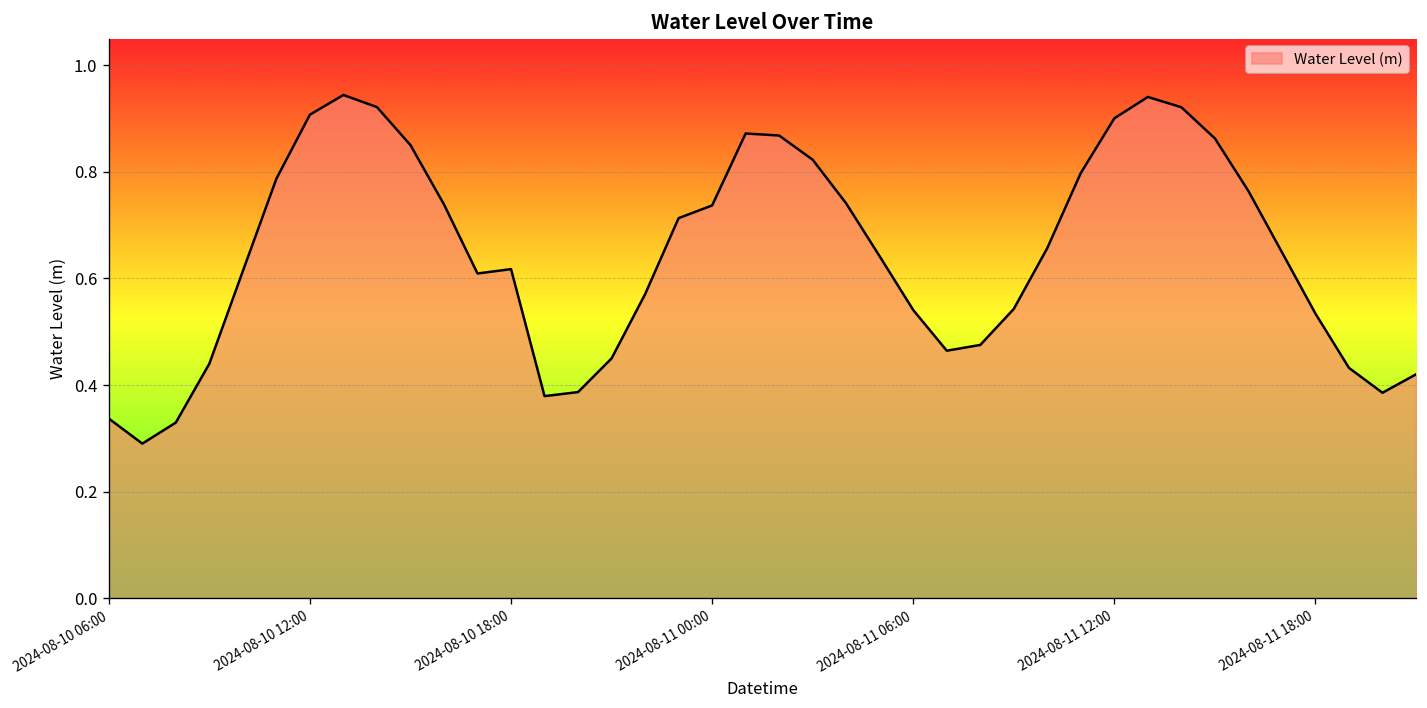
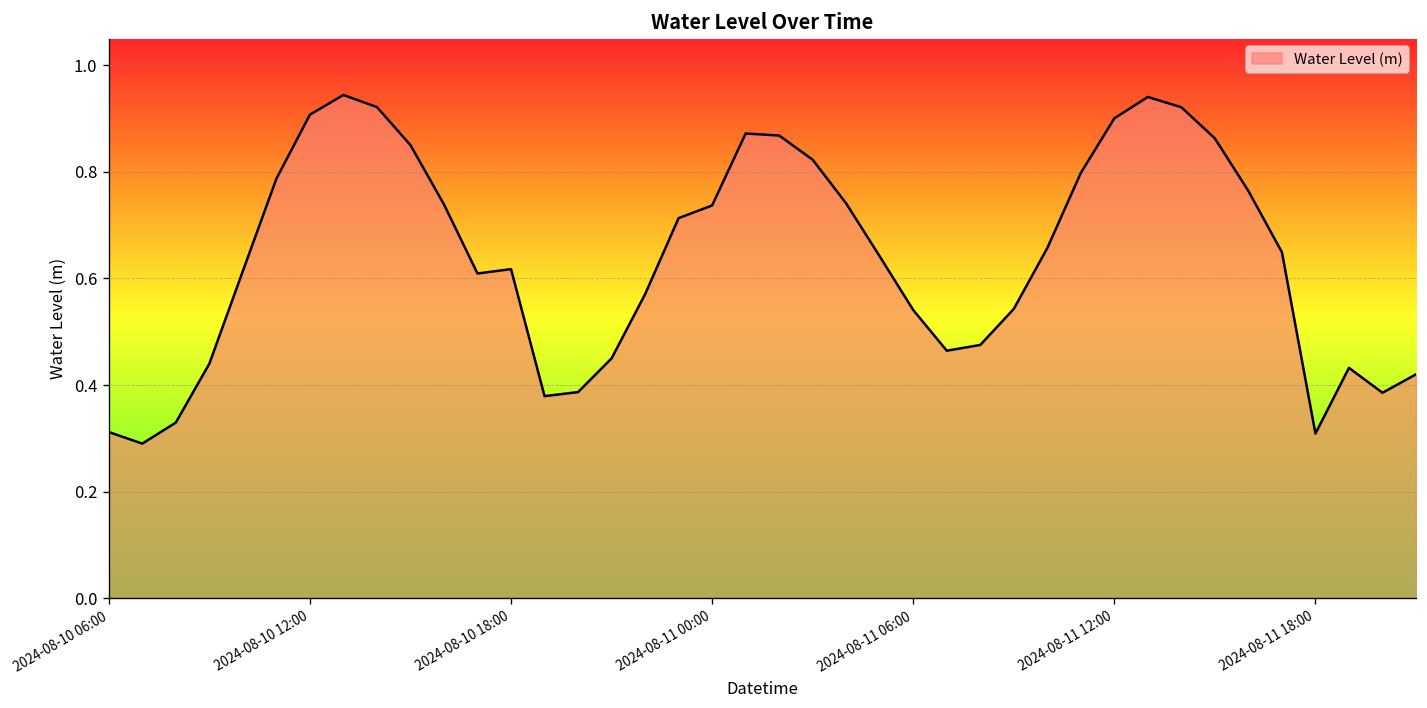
2024-08-10 06:00: 0.34 -> 0.31
2024-08-11 18:00: 0.53 -> 0.31
